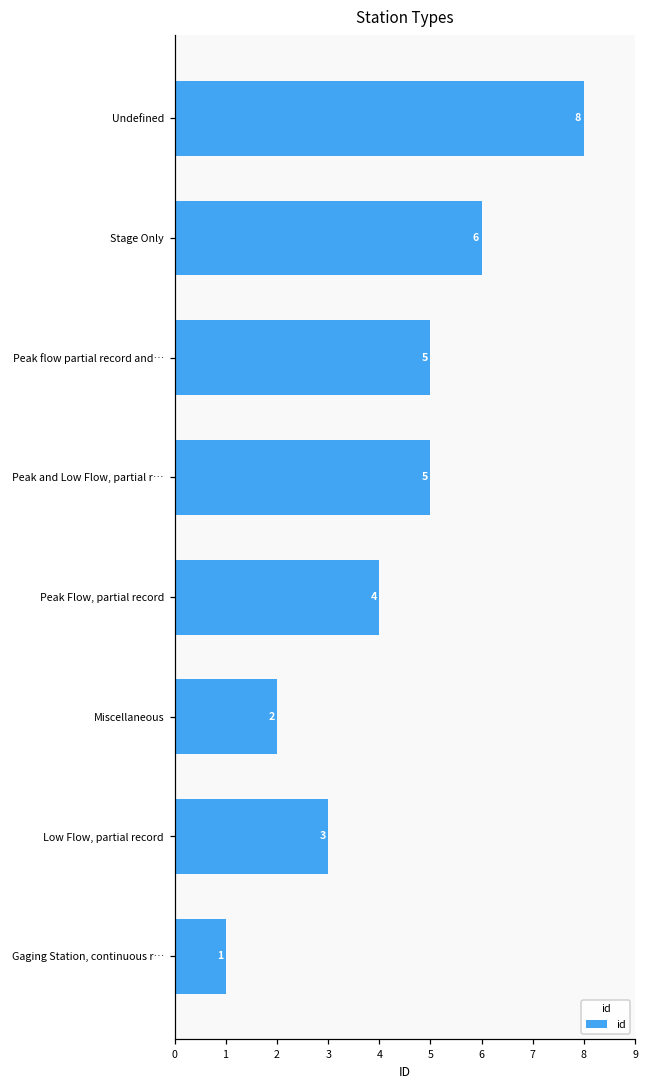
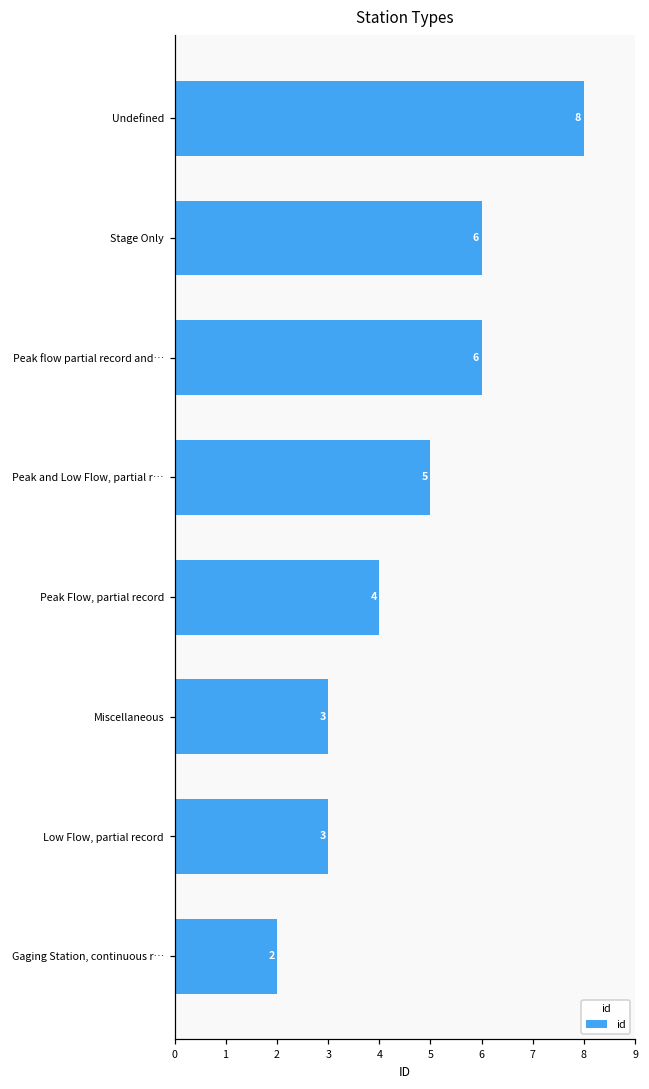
Peak flow partial record and…: 5 -> 6
Miscellaneous: 2 -> 3
Gaging Station, continuous r…: 1 -> 2
